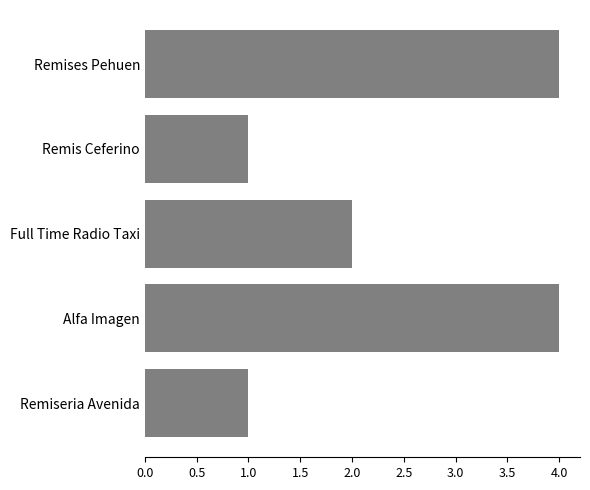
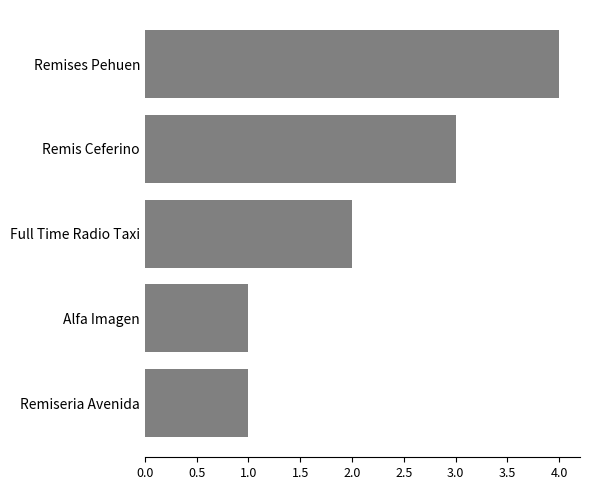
Remis Ceferino: 1 -> 3
Alfa Imagen: 4 -> 1
